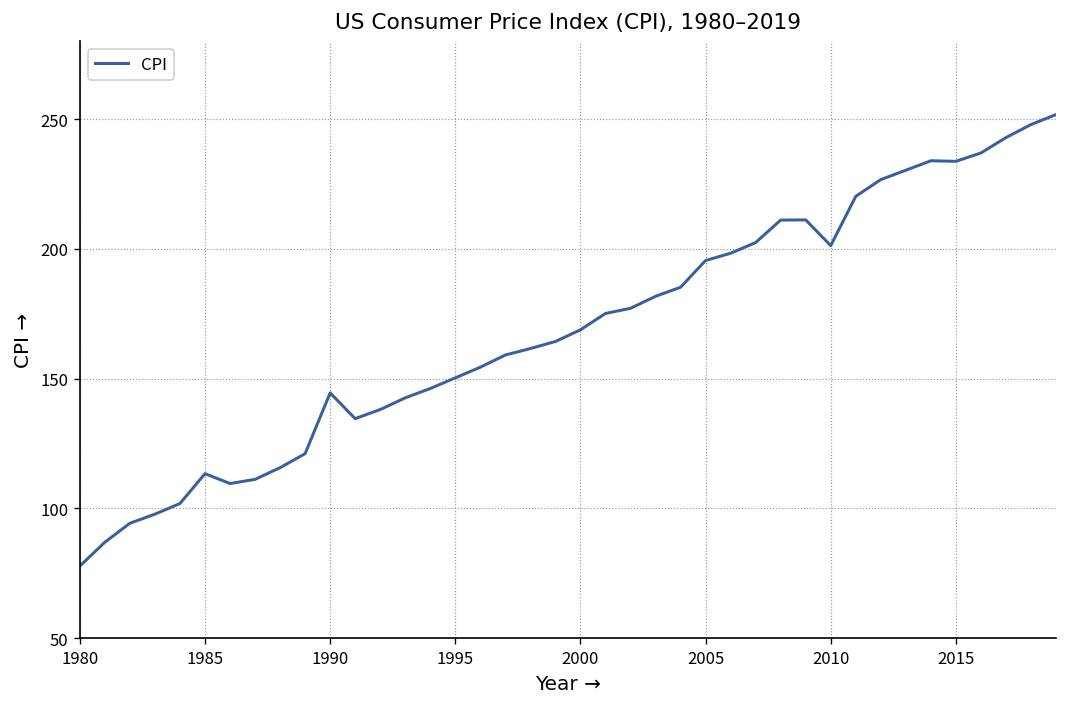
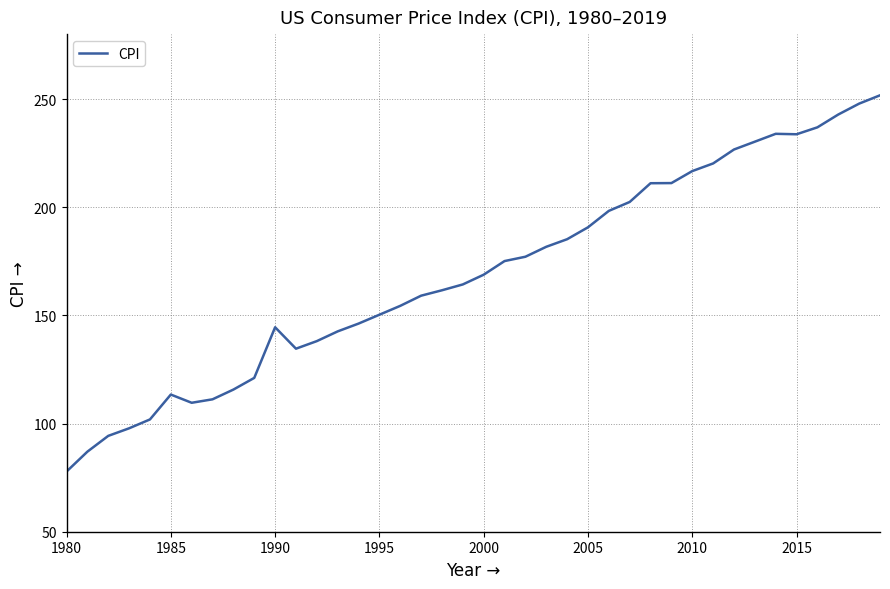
2005: 196 -> 191
2010: 201 -> 217
